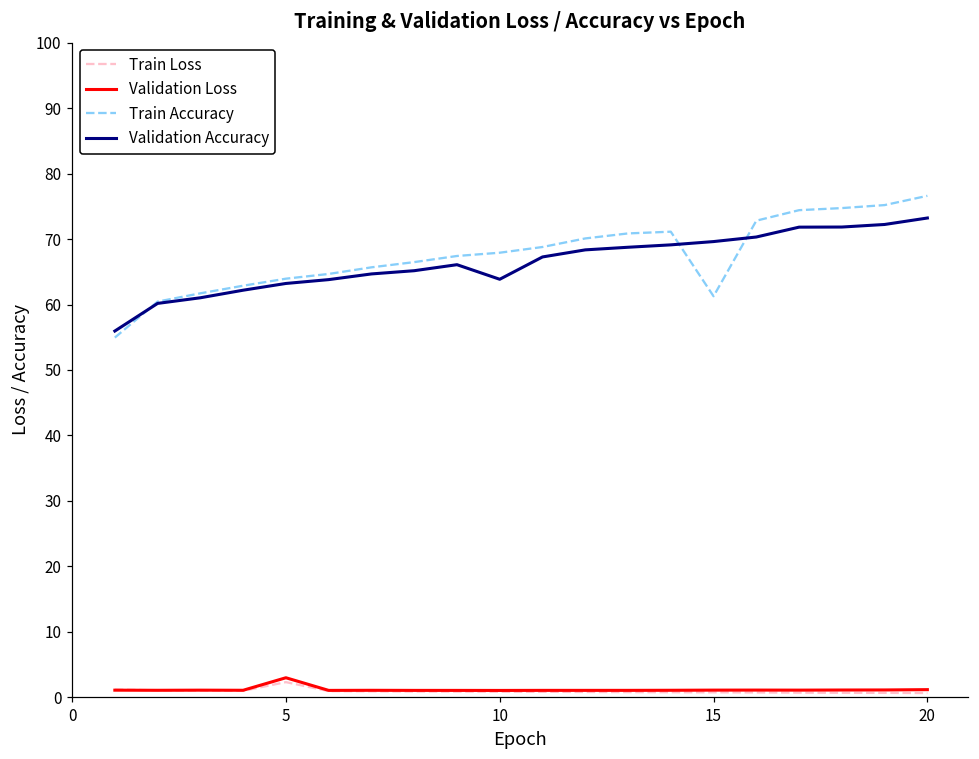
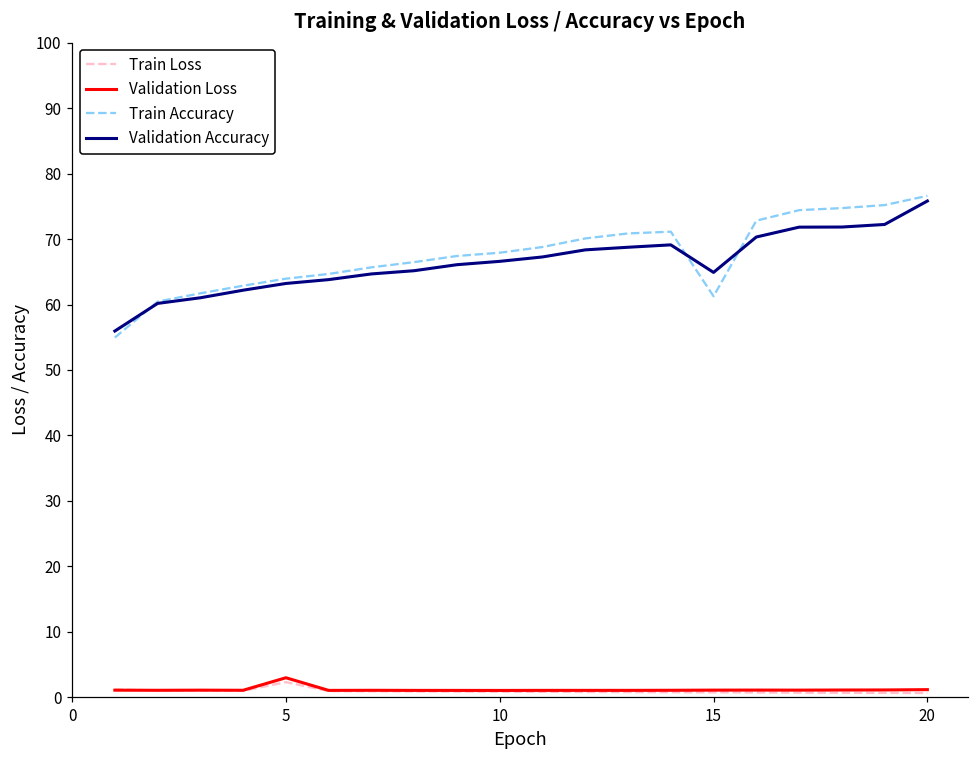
Validation Accuracy, 10: 64 -> 67
Validation Accuracy, 15: 70 -> 65
Validation Accuracy, 20: 73 -> 76
